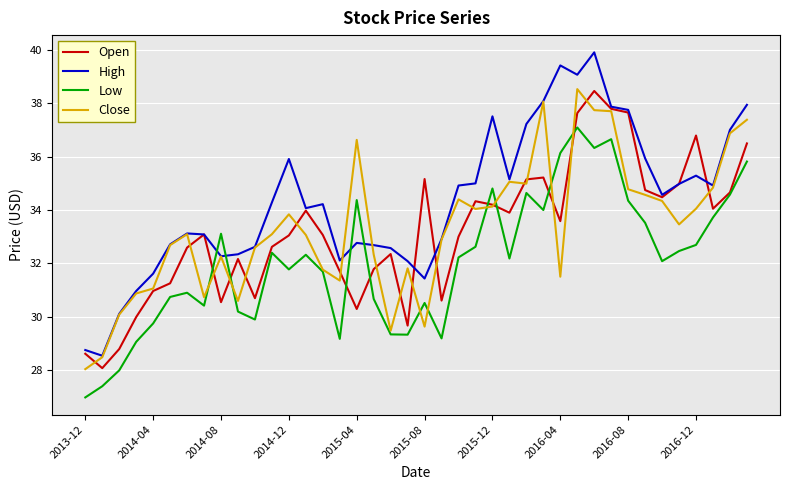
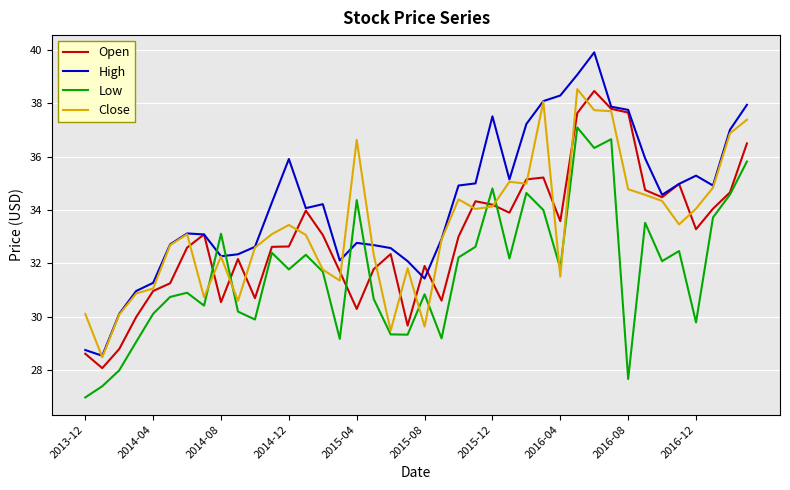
Close, 2013-12: 28.0 -> 30.1
High, 2014-04: 31.6 -> 31.3
Low, 2014-04: 29.7 -> 30.1
Open, 2014-12: 33.0 -> 32.6
Close, 2014-12: 33.8 -> 33.4
Open, 2015-08: 35.2 -> 31.9
Low, 2015-08: 30.5 -> 30.8
High, 2016-04: 39.4 -> 38.3
Low, 2016-04: 36.1 -> 31.8
Low, 2016-08: 34.3 -> 27.7
Open, 2016-12: 36.8 -> 33.3
Low, 2016-12: 32.7 -> 29.8
